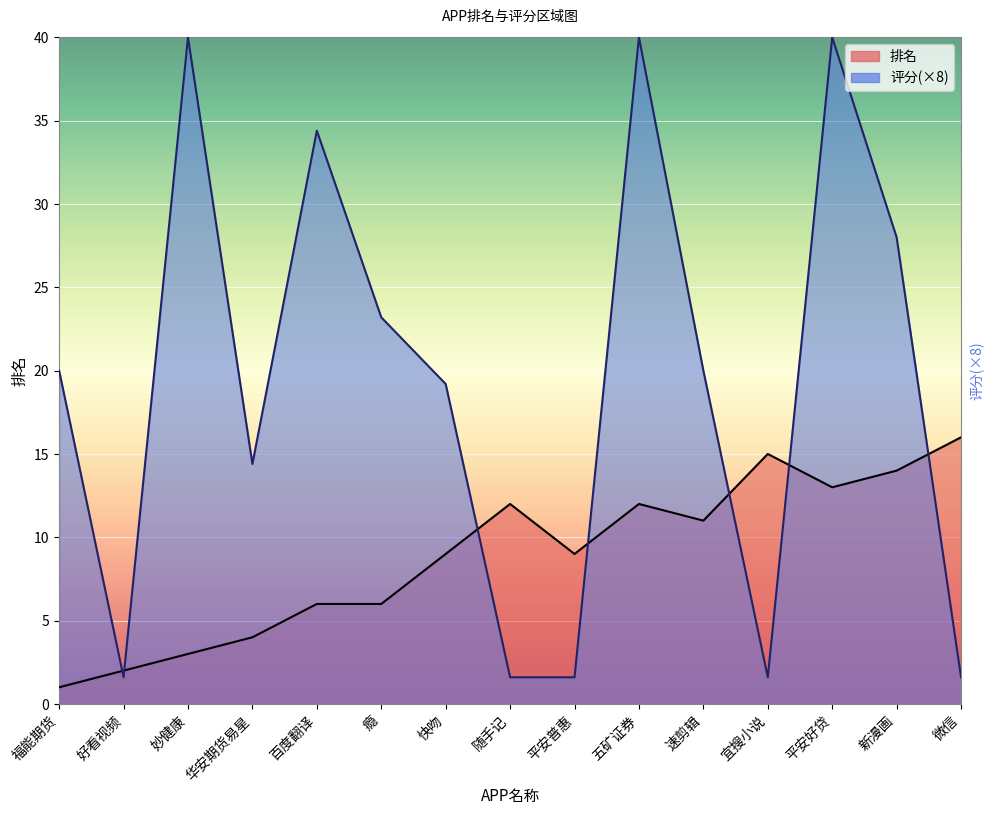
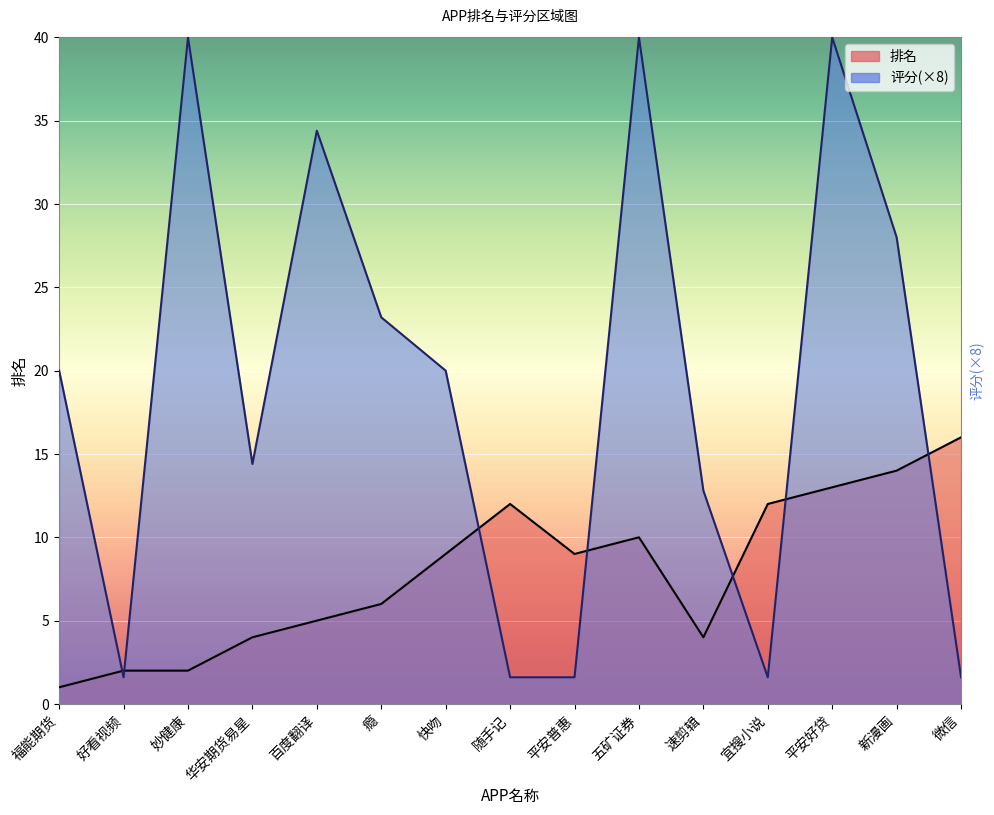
排名, 妙健康: 3 -> 2
排名, 百度翻译: 6 -> 5
评分(×8), 快吻: 19.2 -> 20.0
排名, 五矿证券: 12 -> 10
排名, 速剪辑: 11 -> 4
评分(×8), 速剪辑: 20.0 -> 12.8
排名, 宜搜小说: 15 -> 12
